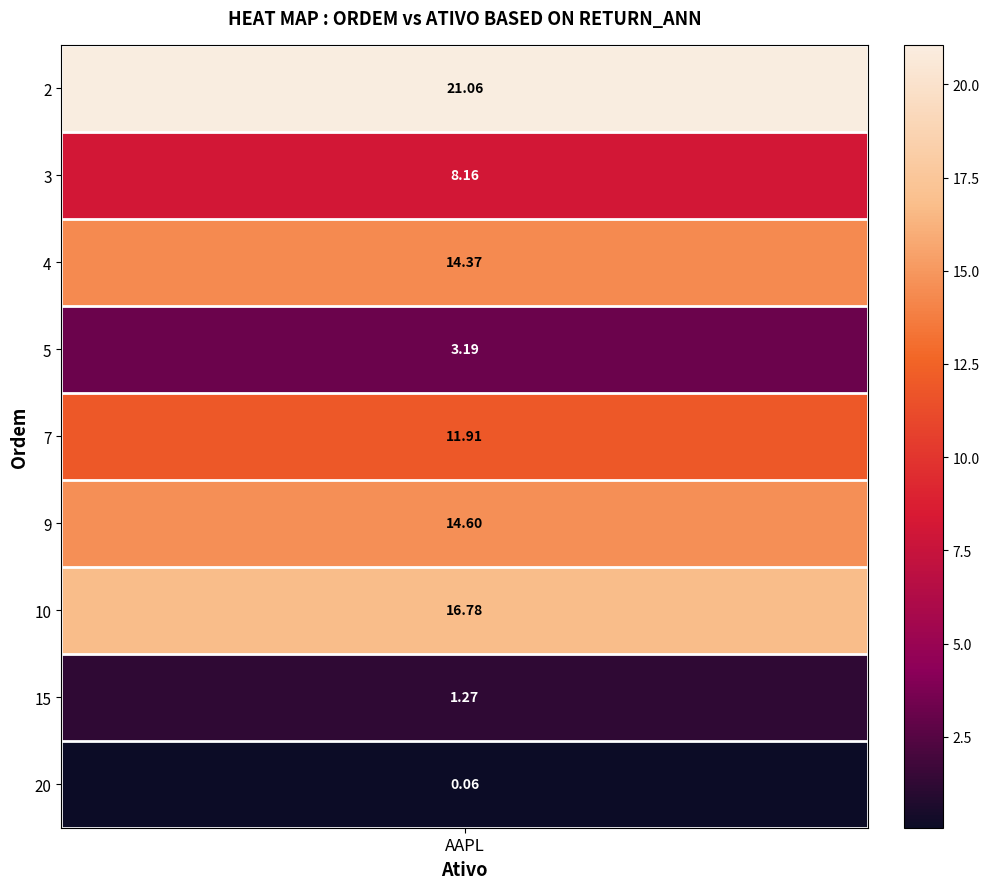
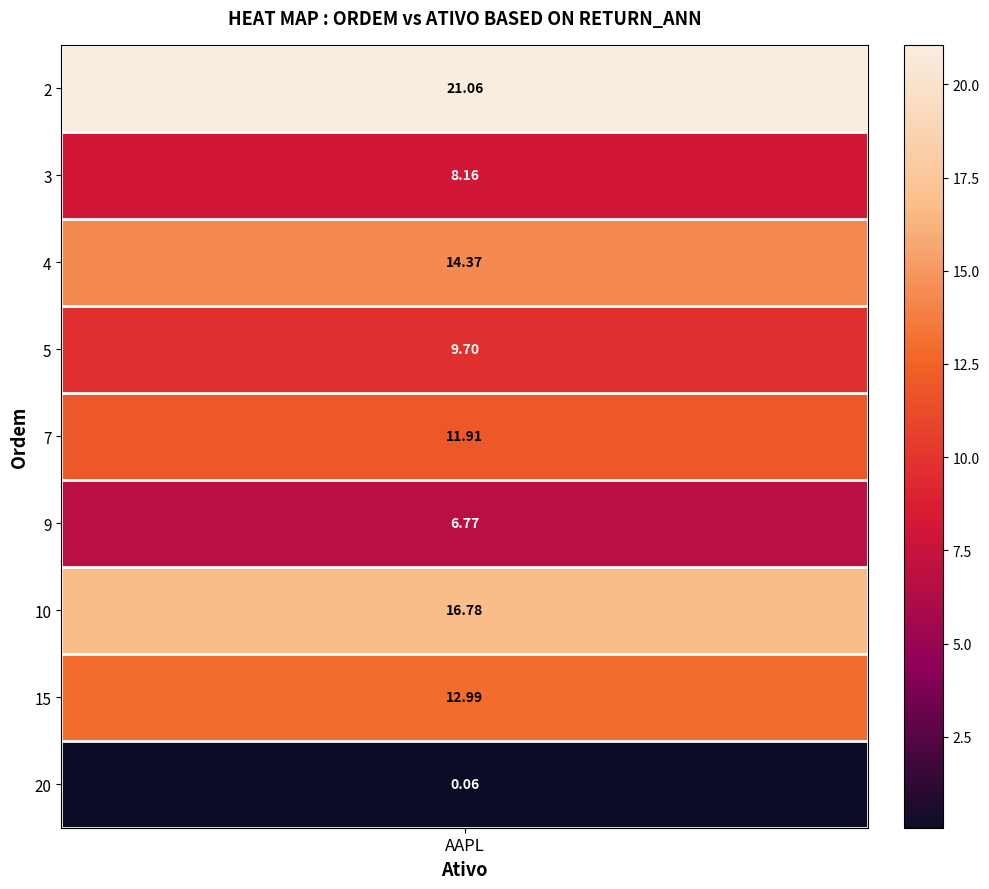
5, AAPL: 3.19 -> 9.70
9, AAPL: 14.60 -> 6.77
15, AAPL: 1.27 -> 12.99
